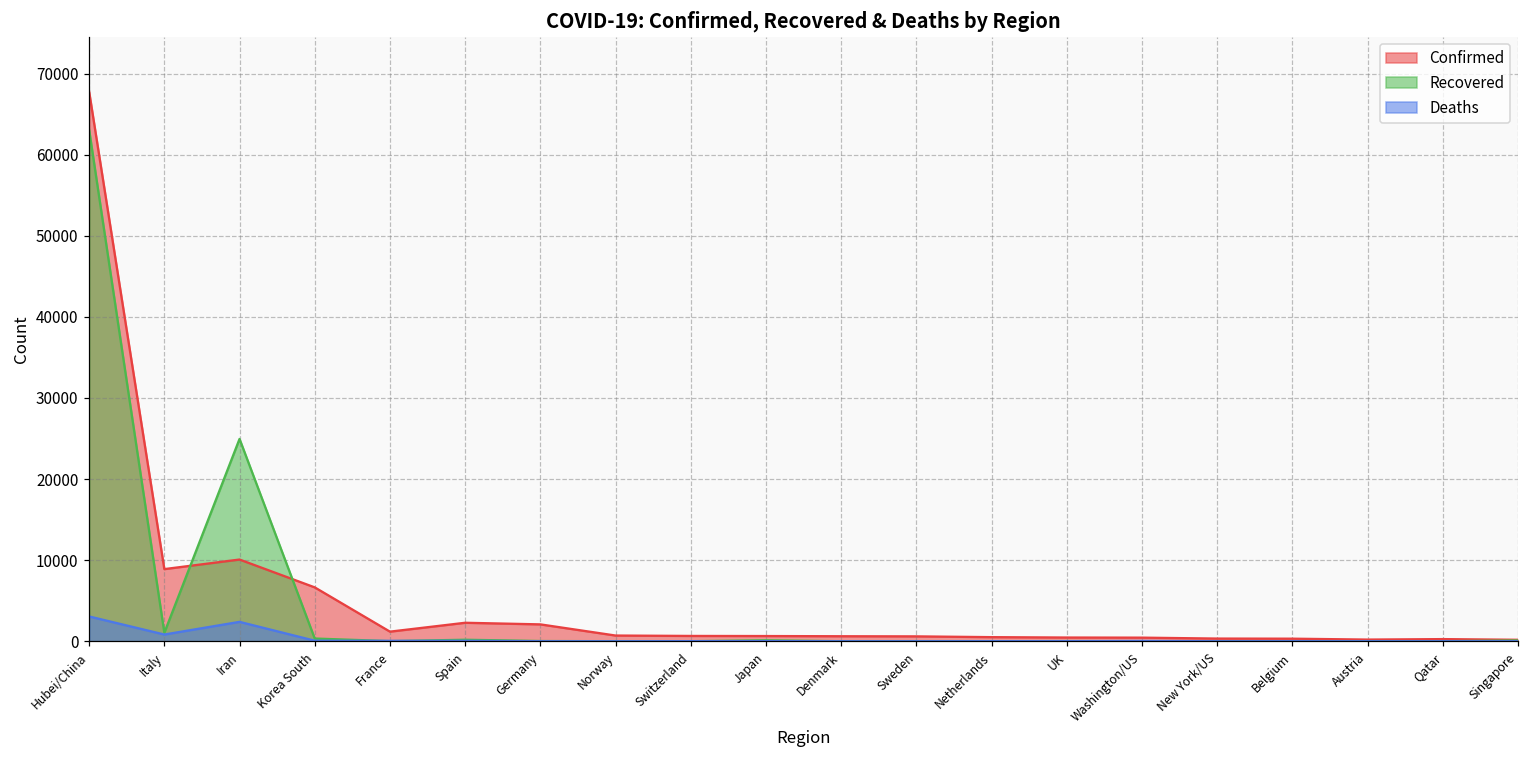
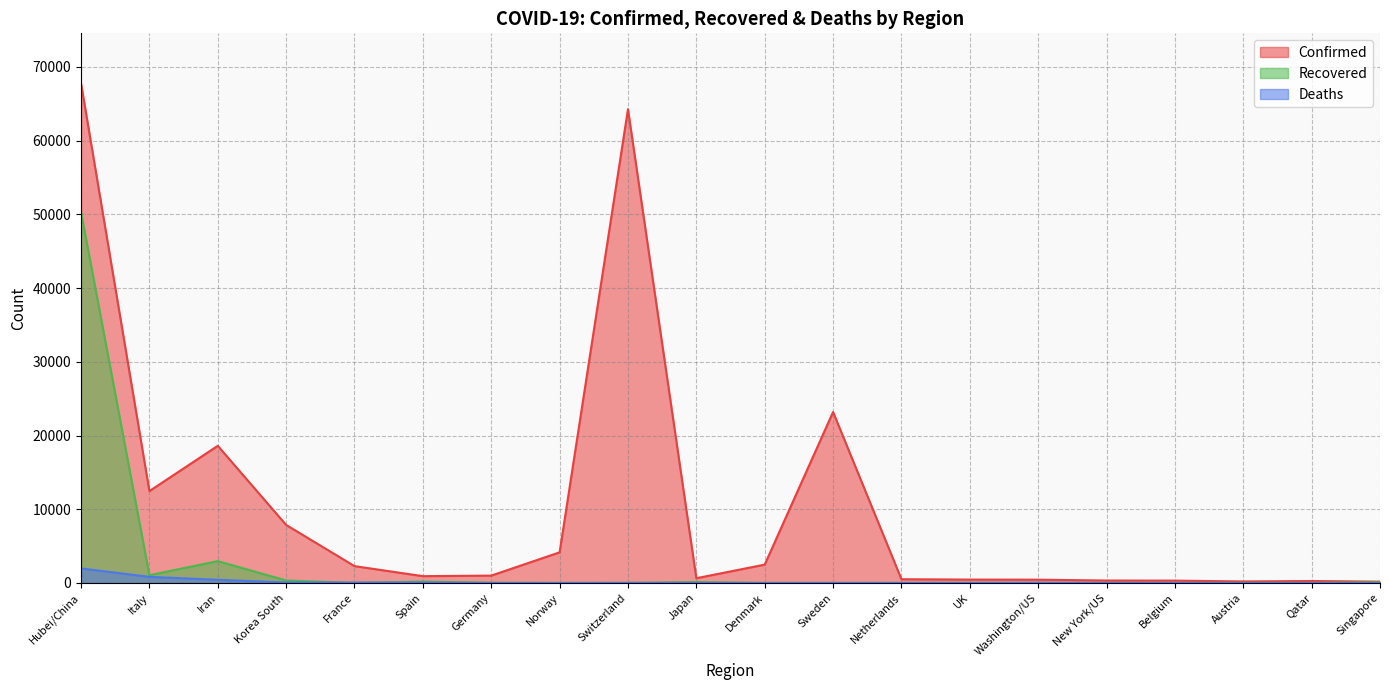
Recovered, Hubei/China: 63000 -> 50000
Deaths, Hubei/China: 3000 -> 2000
Confirmed, Italy: 9000 -> 12000
Confirmed, Iran: 10000 -> 19000
Recovered, Iran: 25000 -> 3000
Deaths, Iran: 2000 -> 0
Confirmed, Korea South: 7000 -> 8000
Confirmed, France: 1000 -> 2000
Confirmed, Spain: 2000 -> 1000
Confirmed, Germany: 2000 -> 1000
Confirmed, Norway: 1000 -> 4000
Confirmed, Switzerland: 1000 -> 64000
Confirmed, Denmark: 1000 -> 2000
Confirmed, Sweden: 1000 -> 23000
